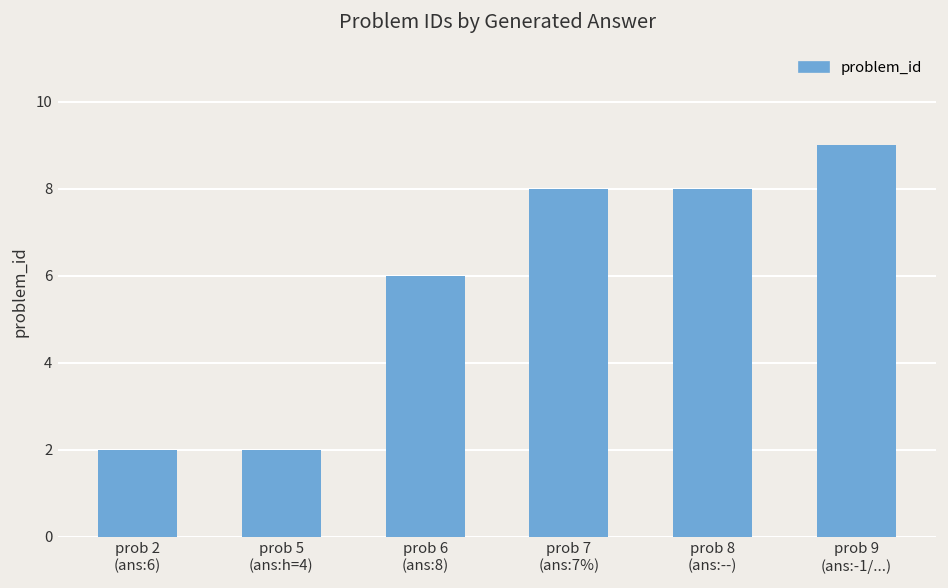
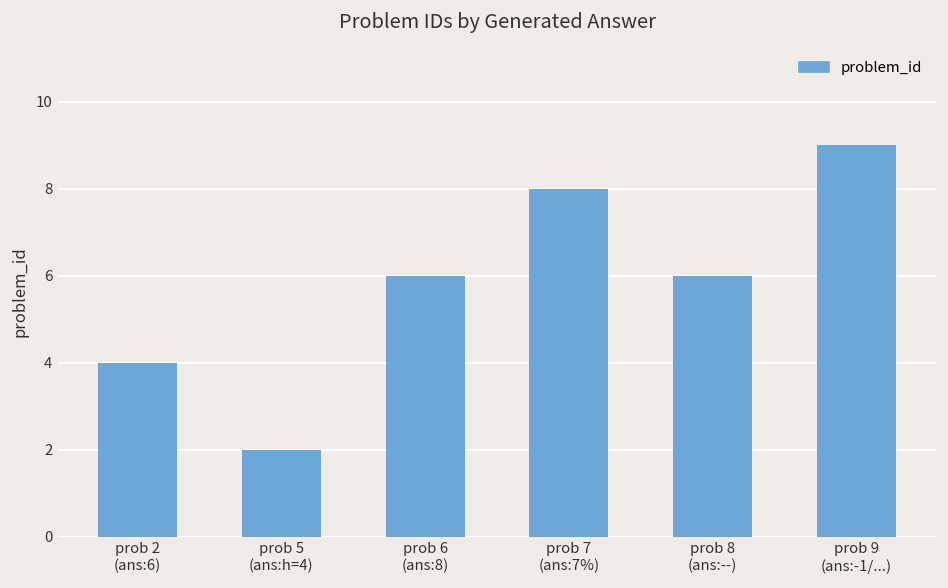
prob 2 (ans:6): 2 -> 4
prob 8 (ans:--): 8 -> 6
